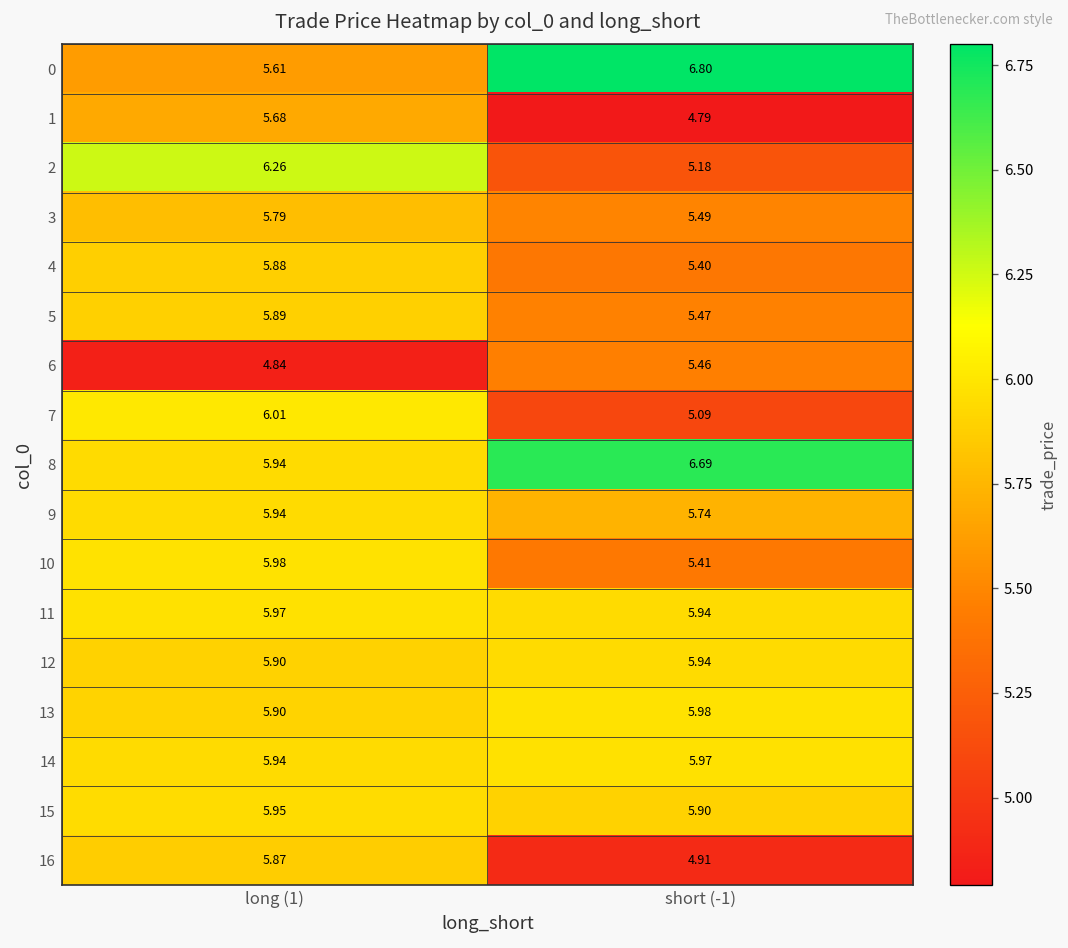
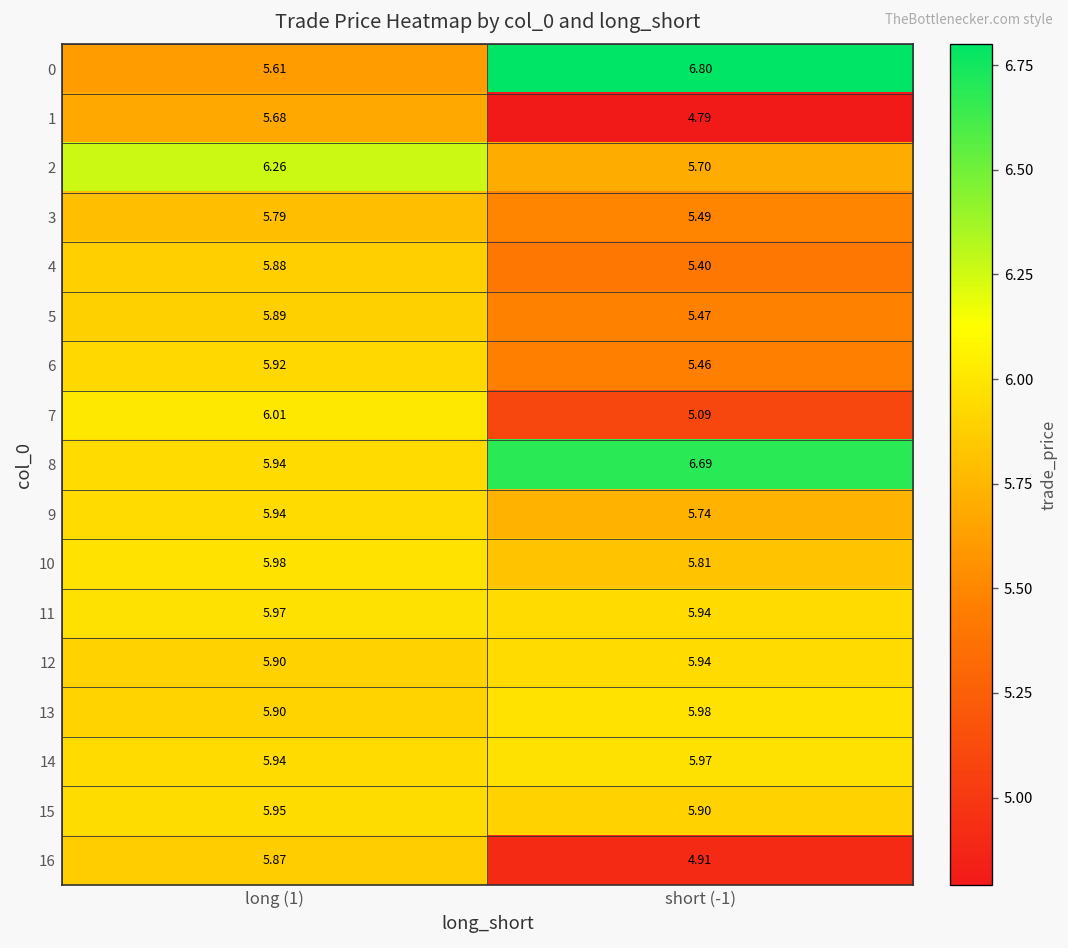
2, short (-1): 5.18 -> 5.70
6, long (1): 4.84 -> 5.92
10, short (-1): 5.41 -> 5.81
